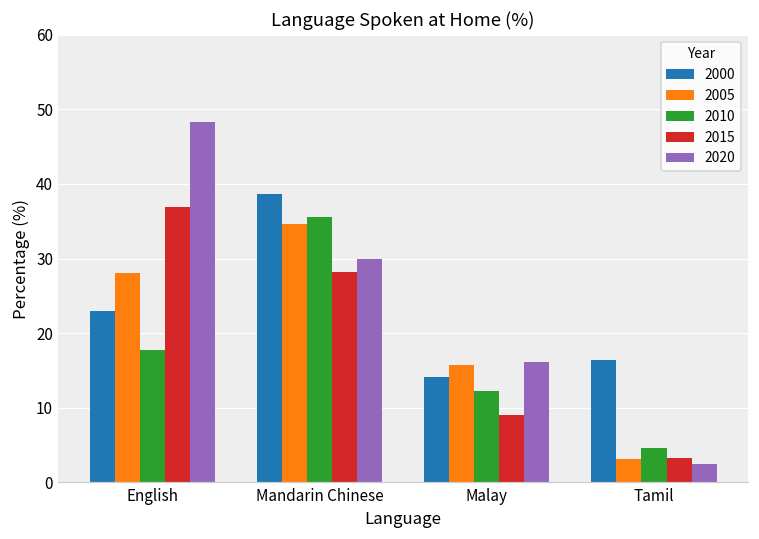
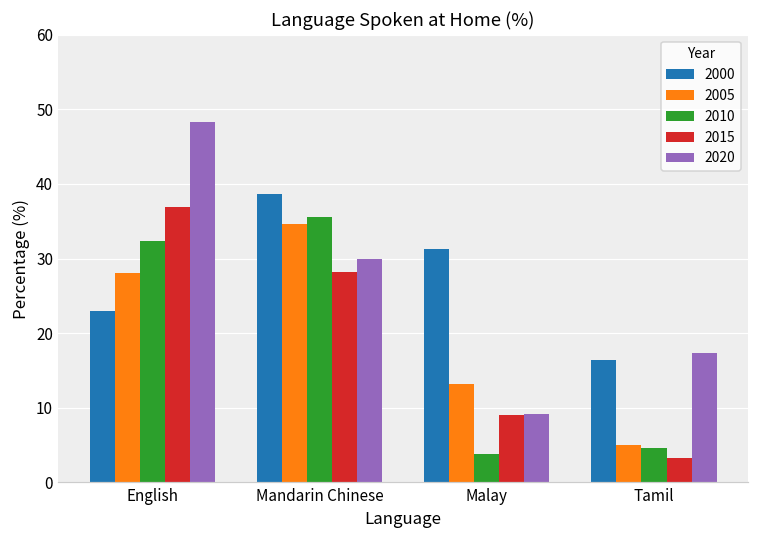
2010, English: 18 -> 32
2000, Malay: 14 -> 31
2005, Malay: 16 -> 13
2010, Malay: 12 -> 4
2020, Malay: 16 -> 9
2005, Tamil: 3 -> 5
2020, Tamil: 3 -> 17
